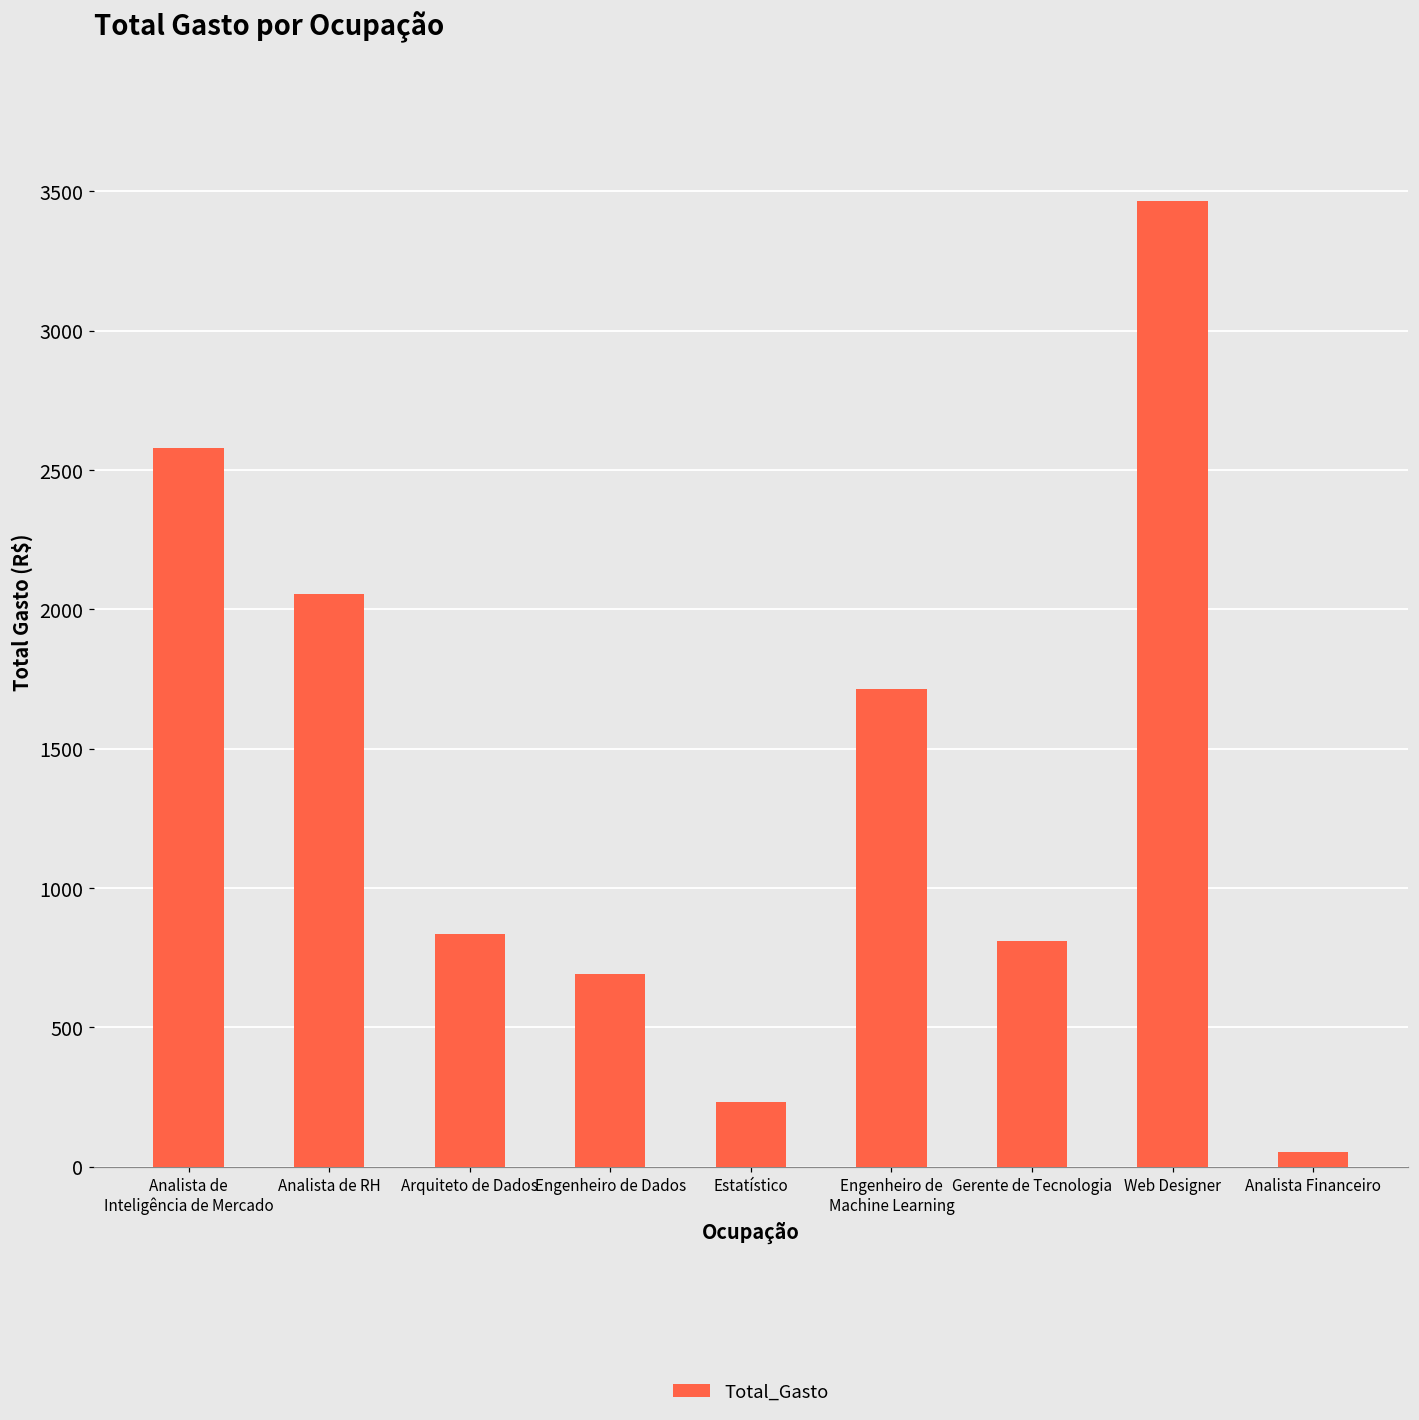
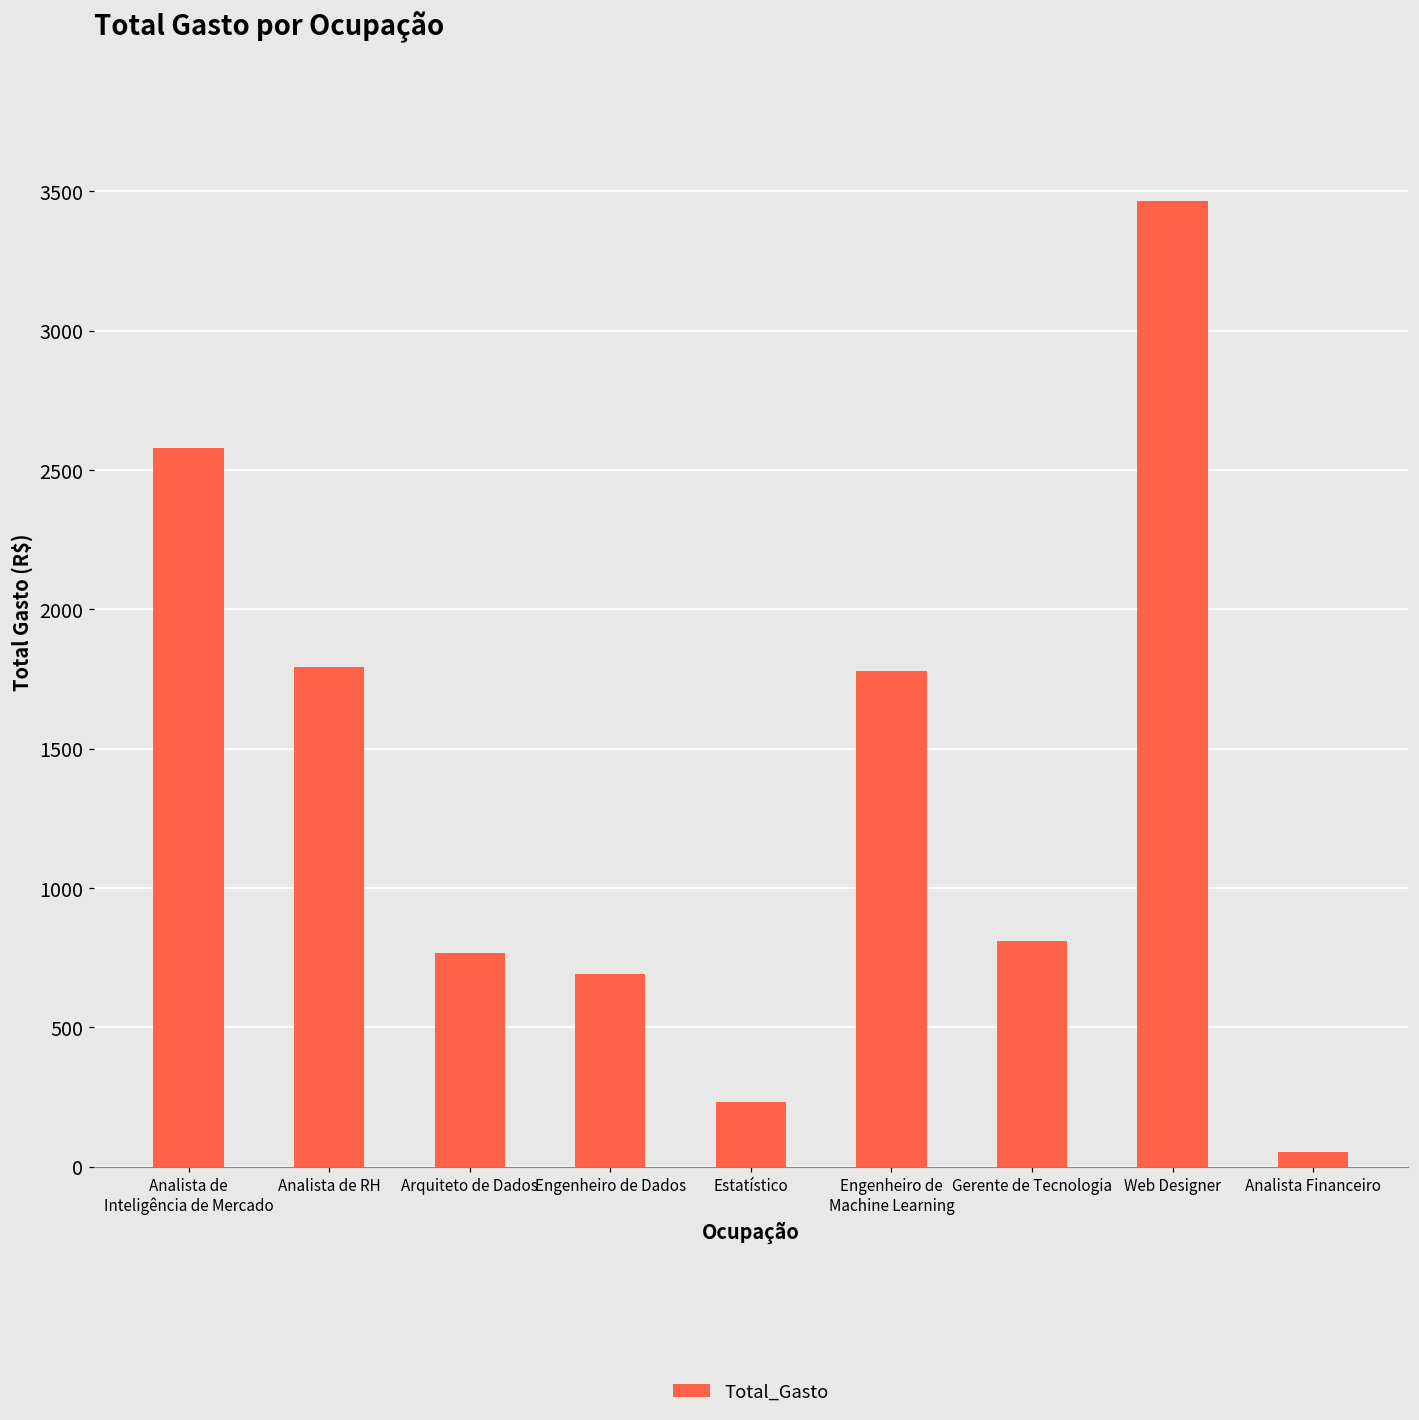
Analista de RH: 2050 -> 1790
Arquiteto de Dados: 830 -> 770
Engenheiro de Machine Learning: 1710 -> 1780
